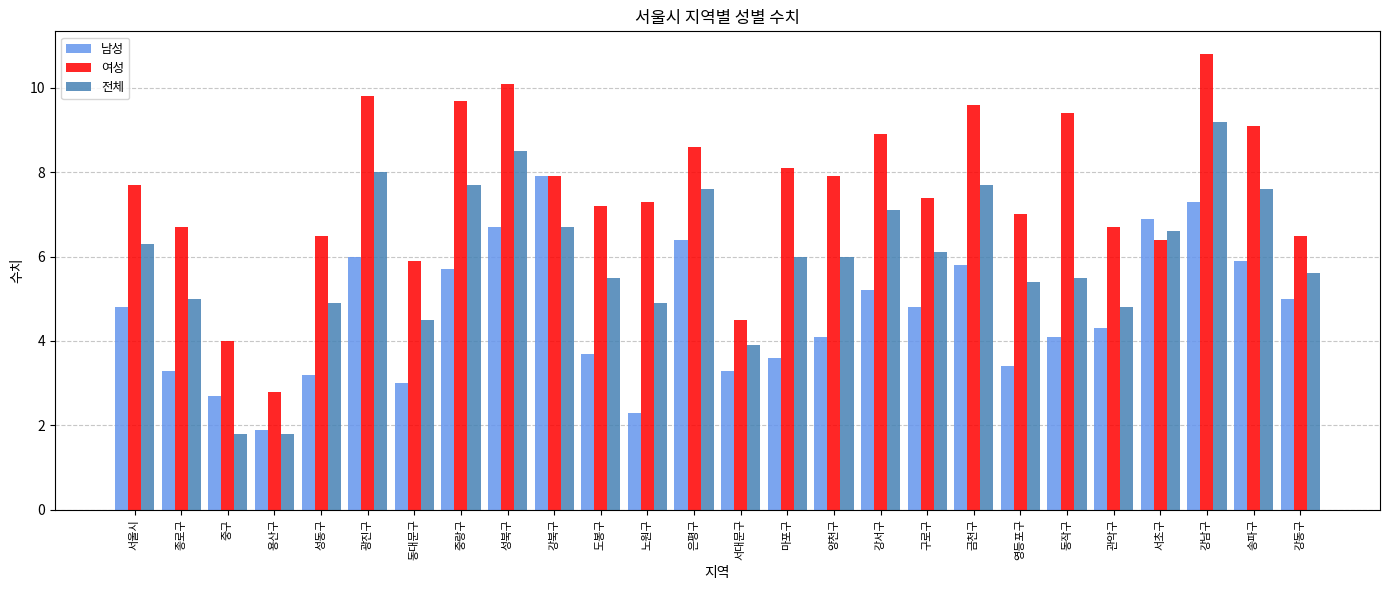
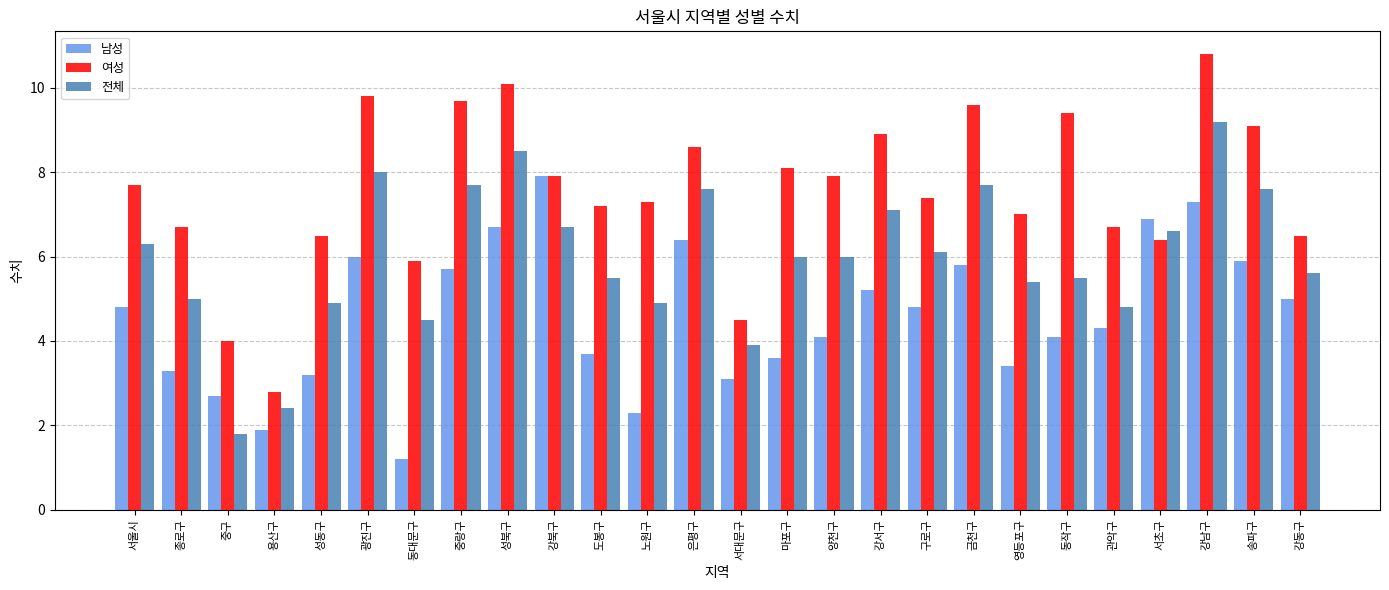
전체, 용산구: 1.8 -> 2.4
남성, 동대문구: 3.0 -> 1.2
남성, 서대문구: 3.3 -> 3.1
